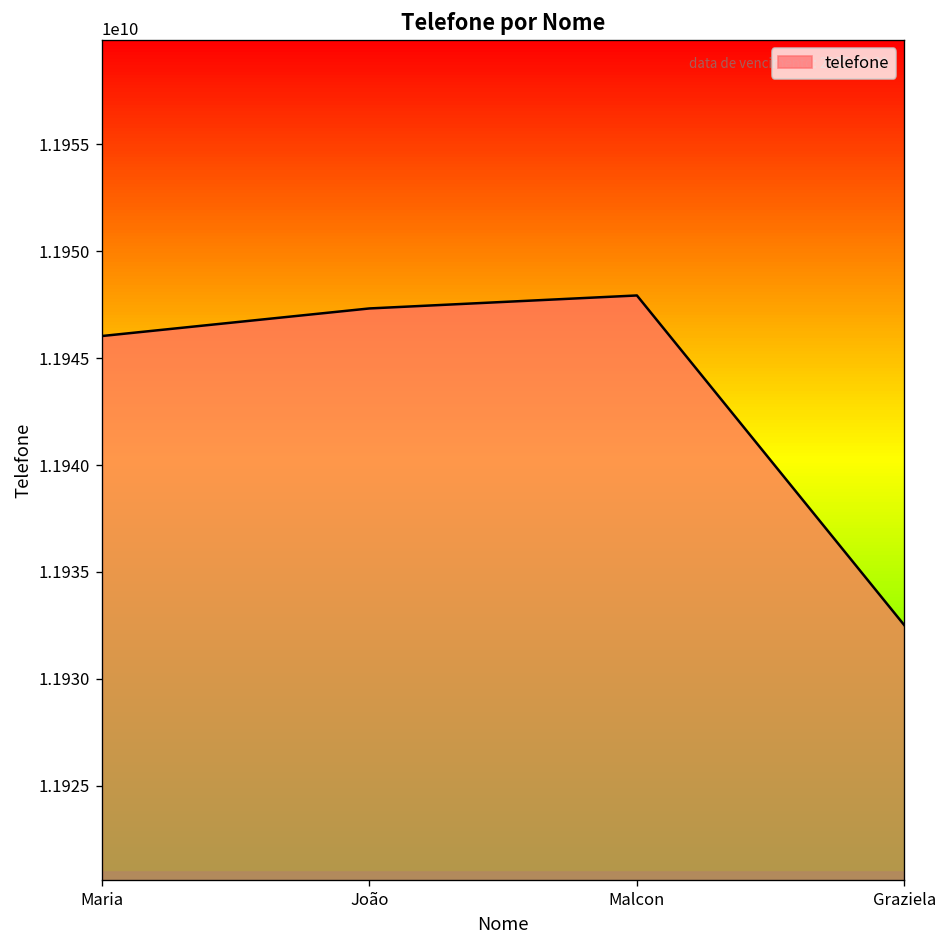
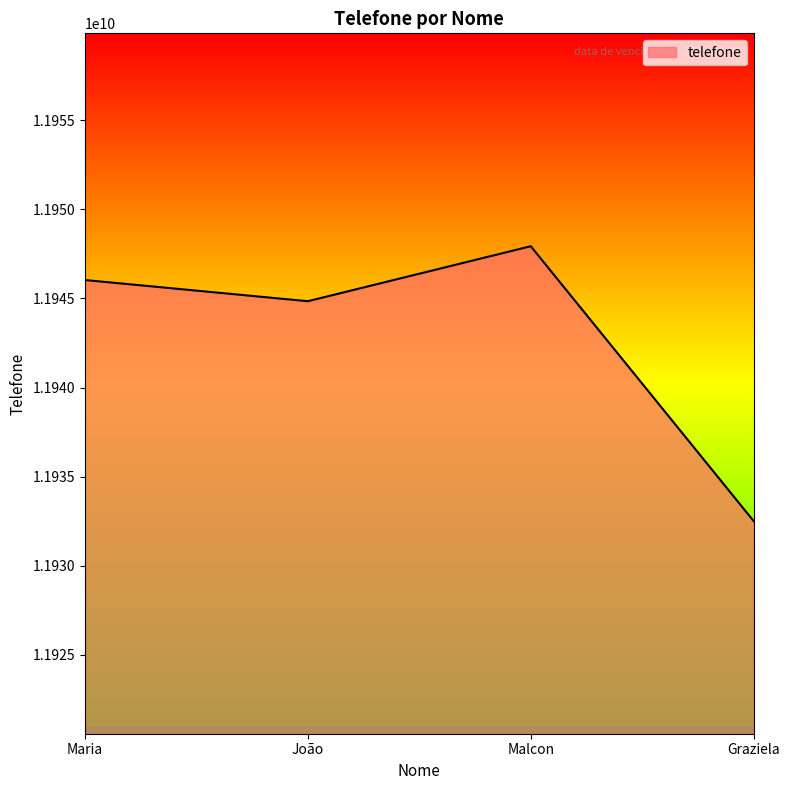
João: 11947300000 -> 11944800000
